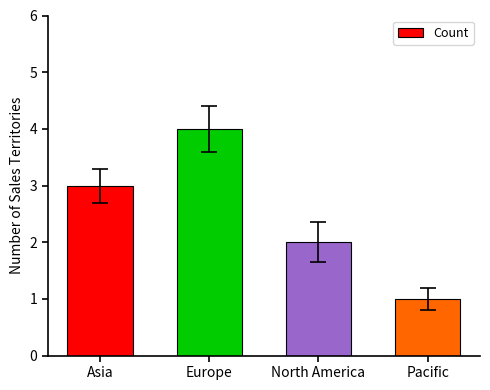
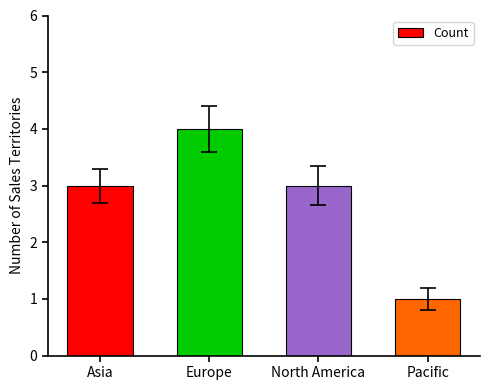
Count, North America: 2 -> 3
